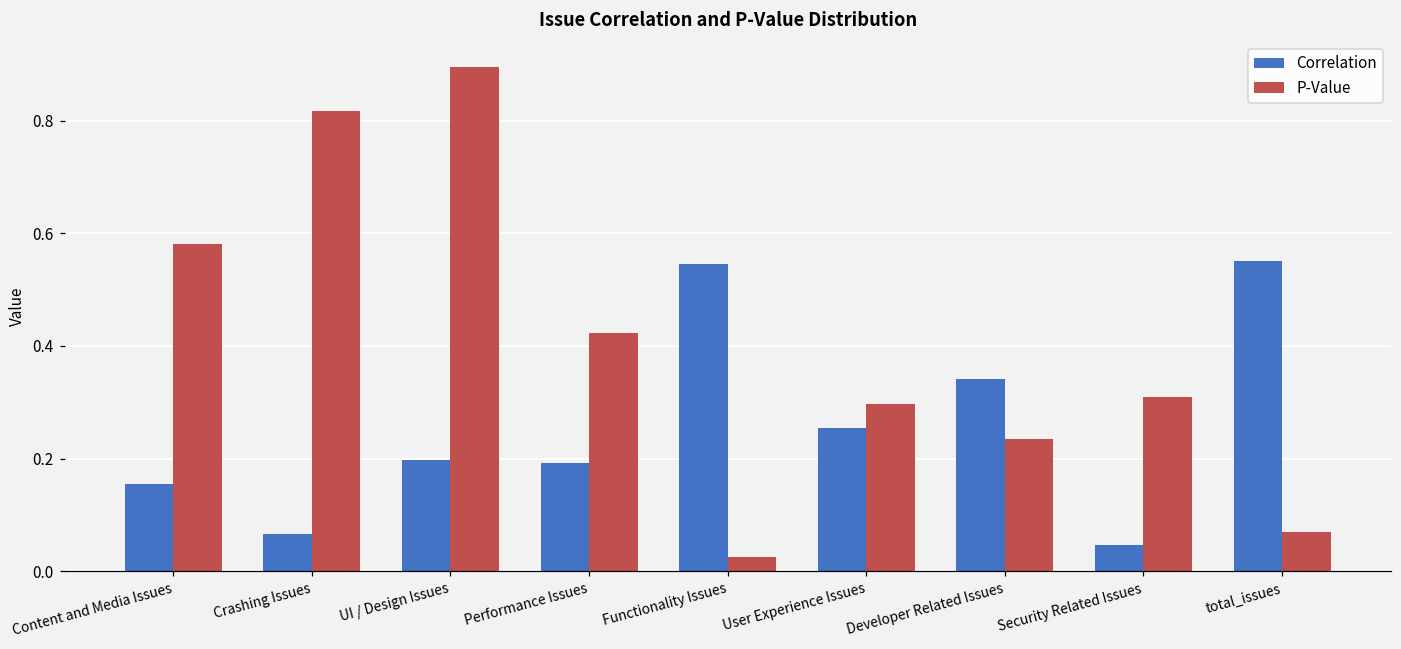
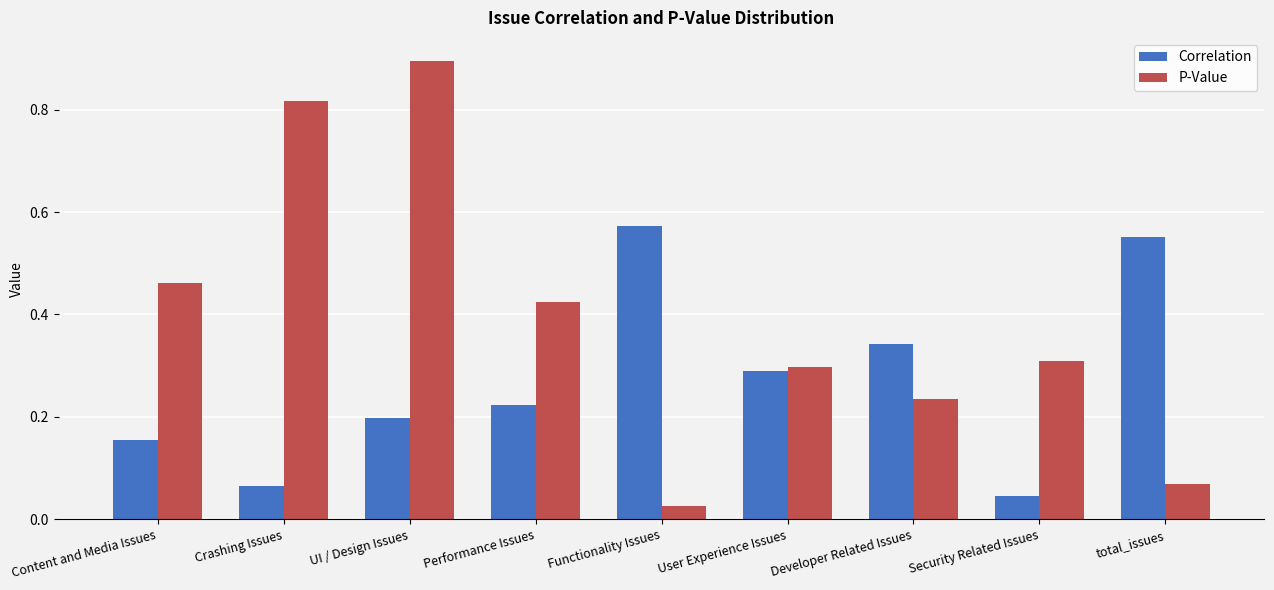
P-Value, Content and Media Issues: 0.58 -> 0.46
Correlation, Performance Issues: 0.19 -> 0.22
Correlation, Functionality Issues: 0.54 -> 0.57
Correlation, User Experience Issues: 0.25 -> 0.29
